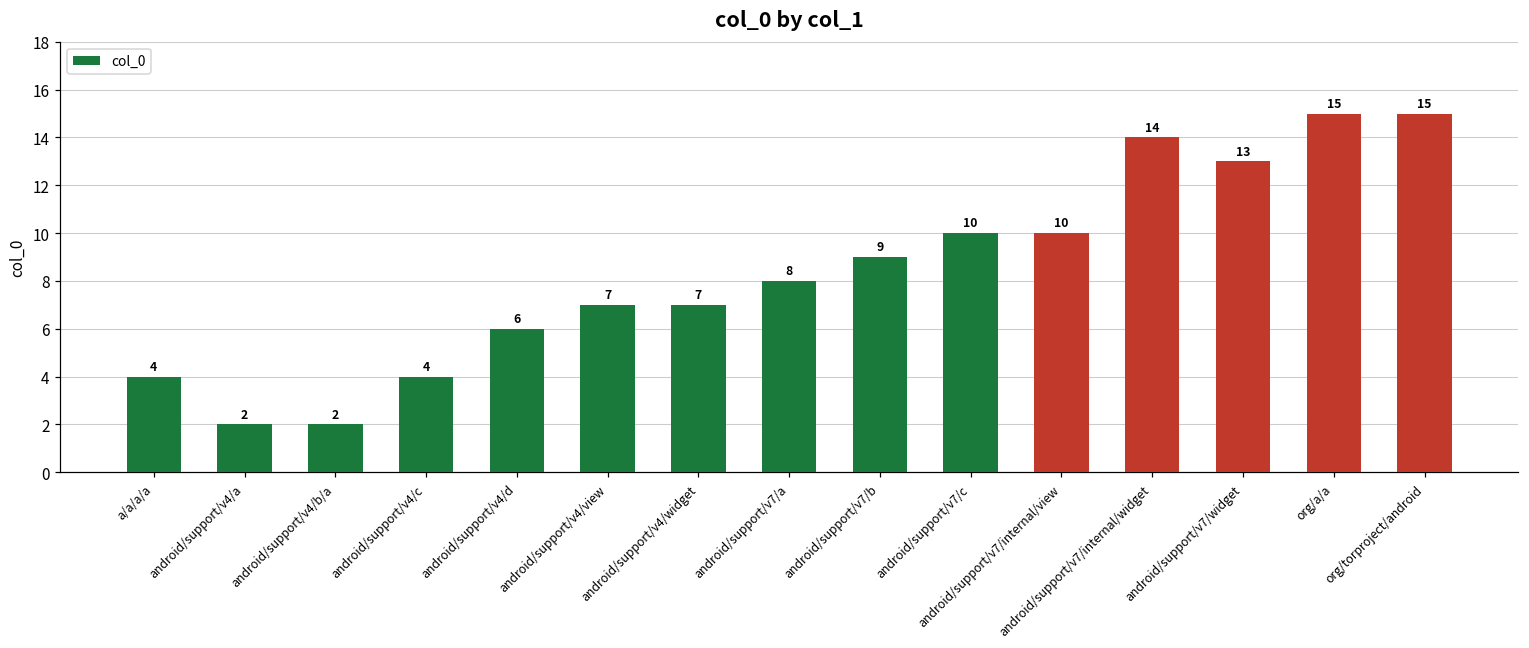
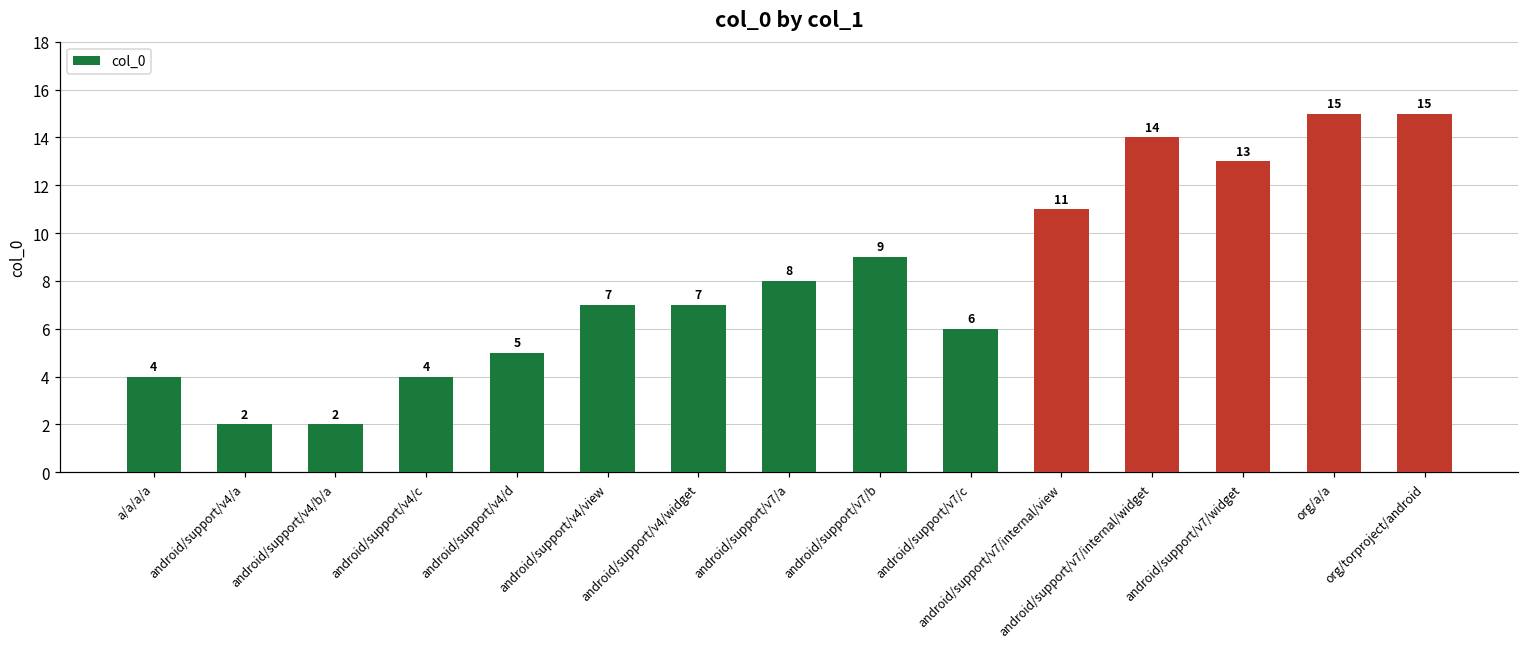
android/support/v4/d: 6 -> 5
android/support/v7/c: 10 -> 6
android/support/v7/internal/view: 10 -> 11
